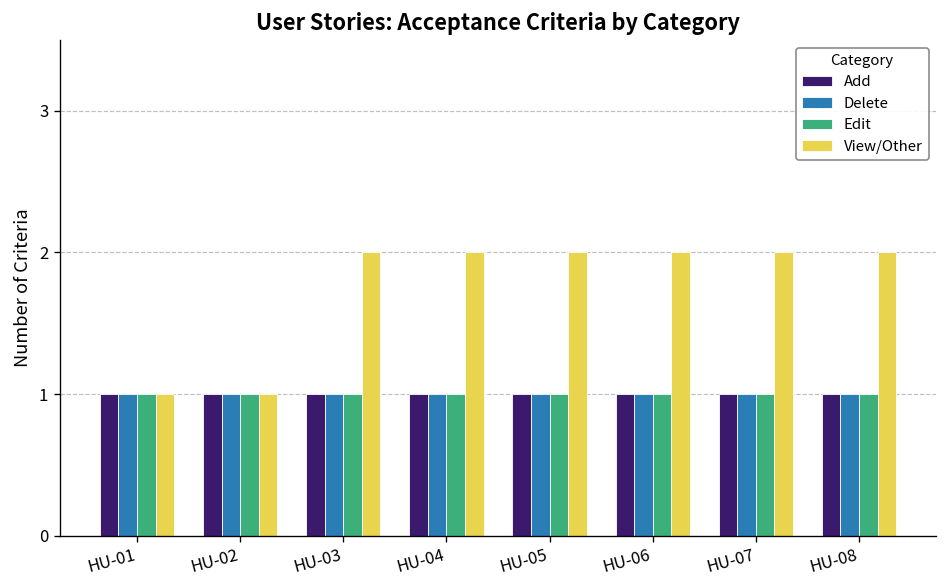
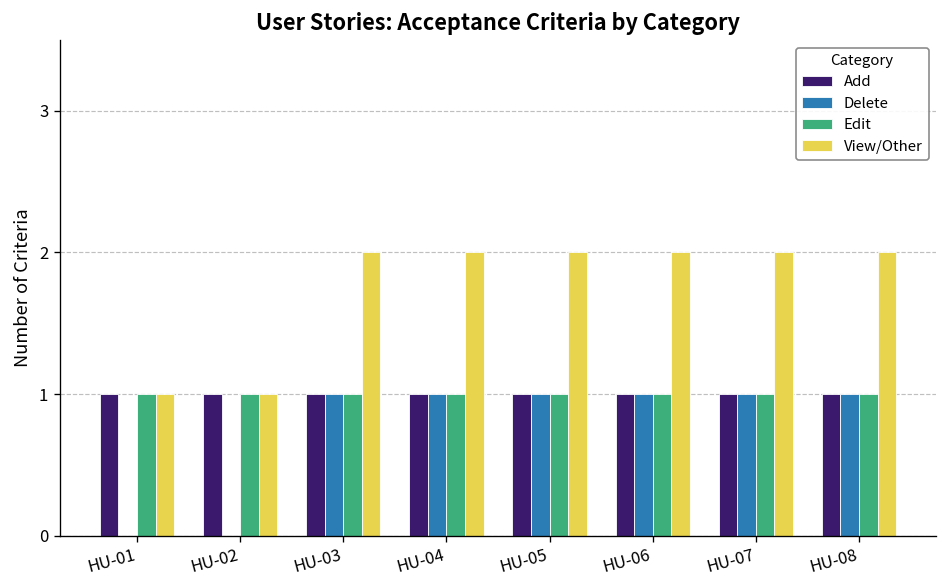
Delete, HU-01: 1 -> 0
Delete, HU-02: 1 -> 0
